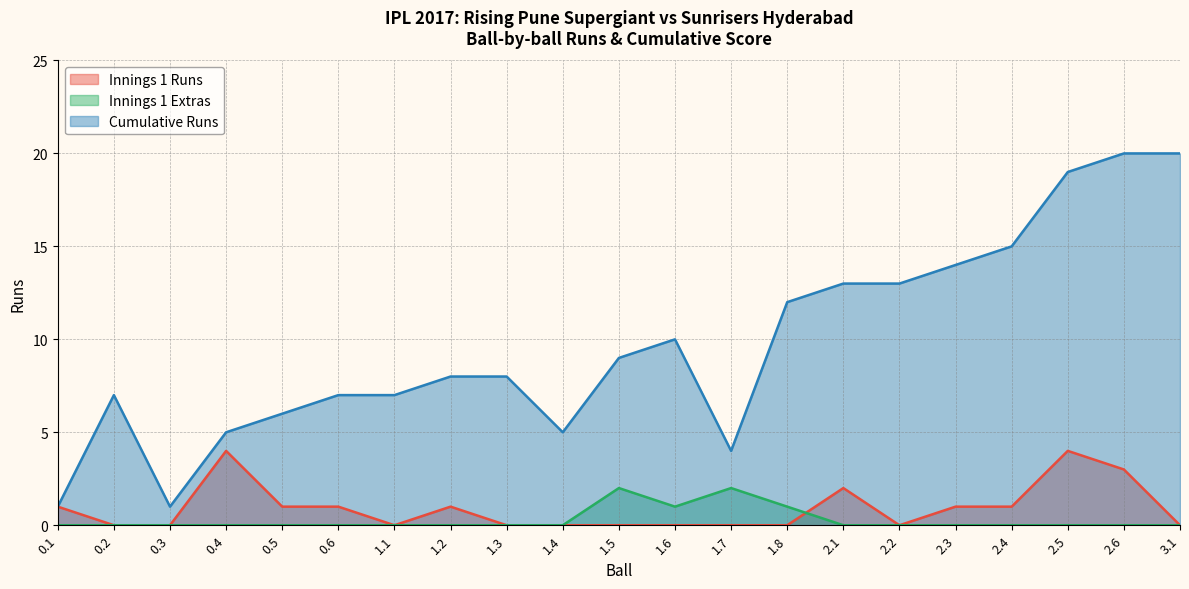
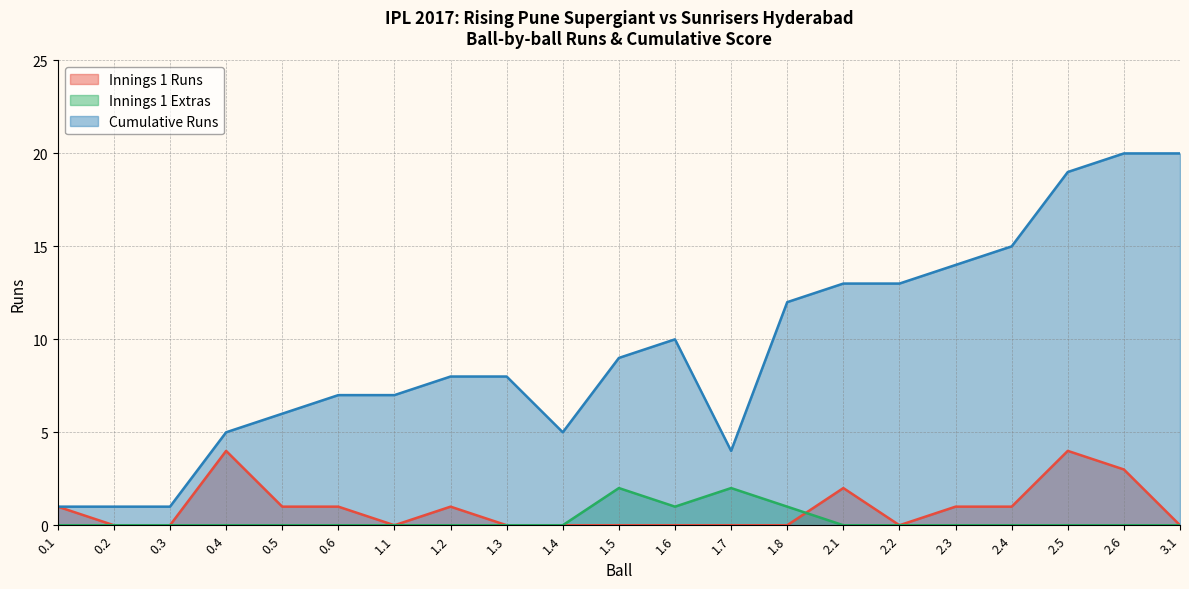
Cumulative Runs, 0.2: 7 -> 1
